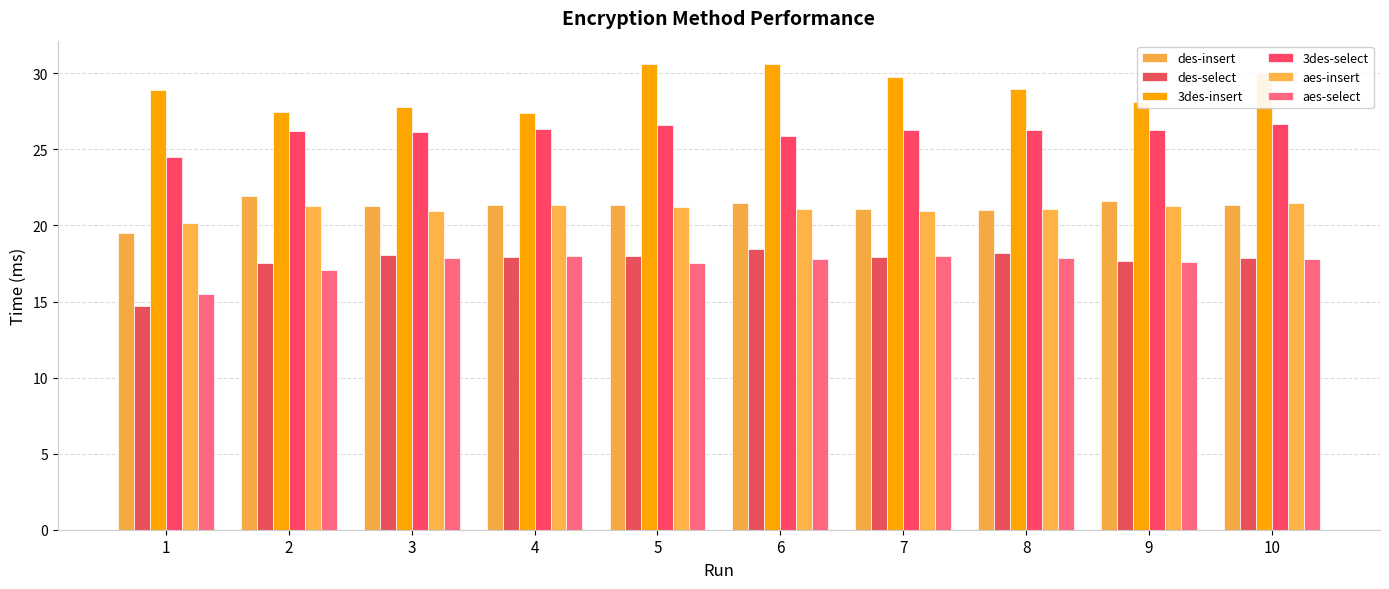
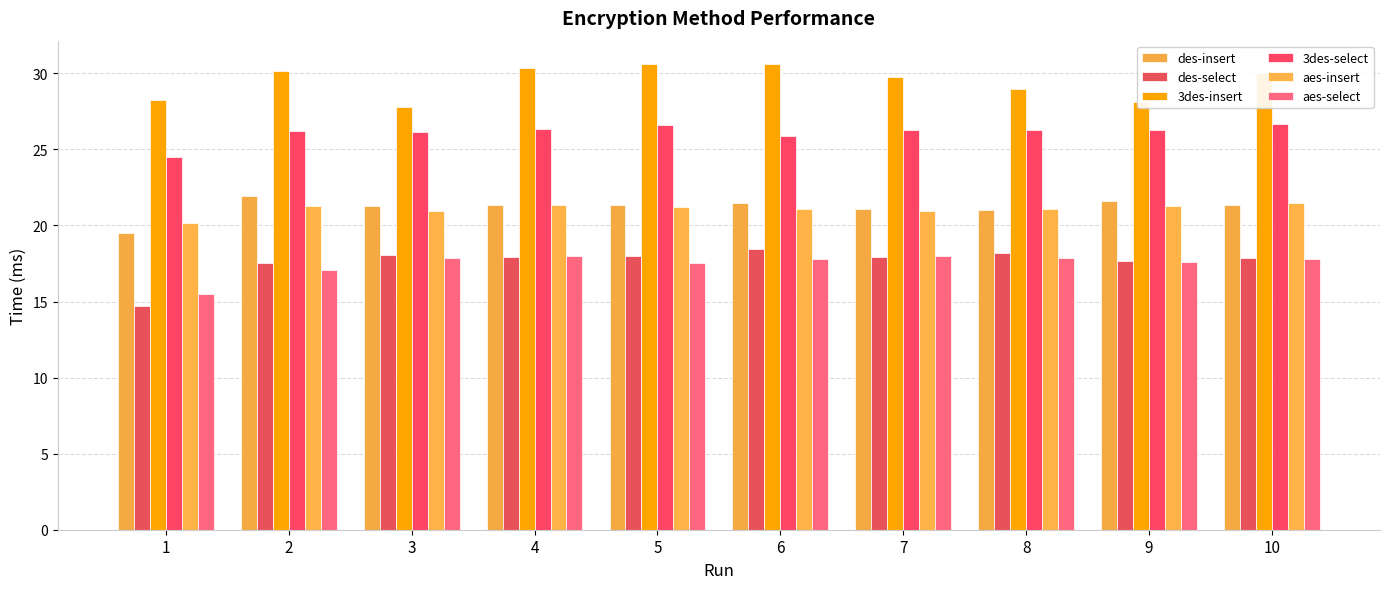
3des-insert, 1: 28.9 -> 28.2
3des-insert, 2: 27.5 -> 30.1
3des-insert, 4: 27.4 -> 30.3
